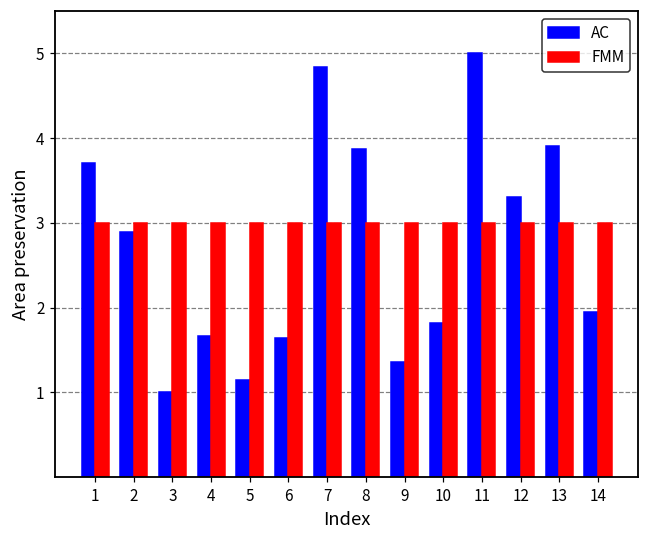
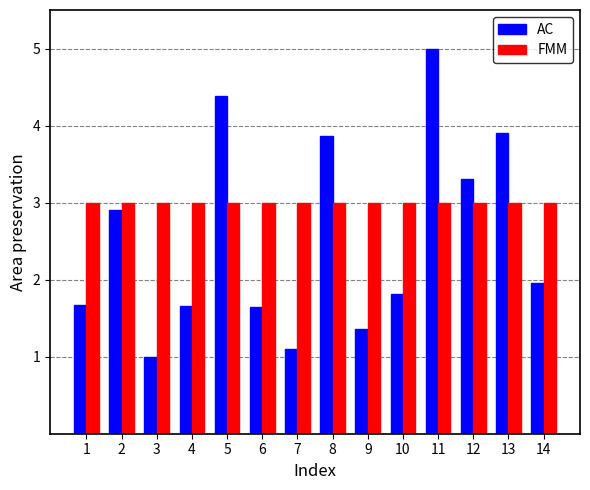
AC, 1: 3.7 -> 1.7
AC, 5: 1.1 -> 4.4
AC, 7: 4.8 -> 1.1
